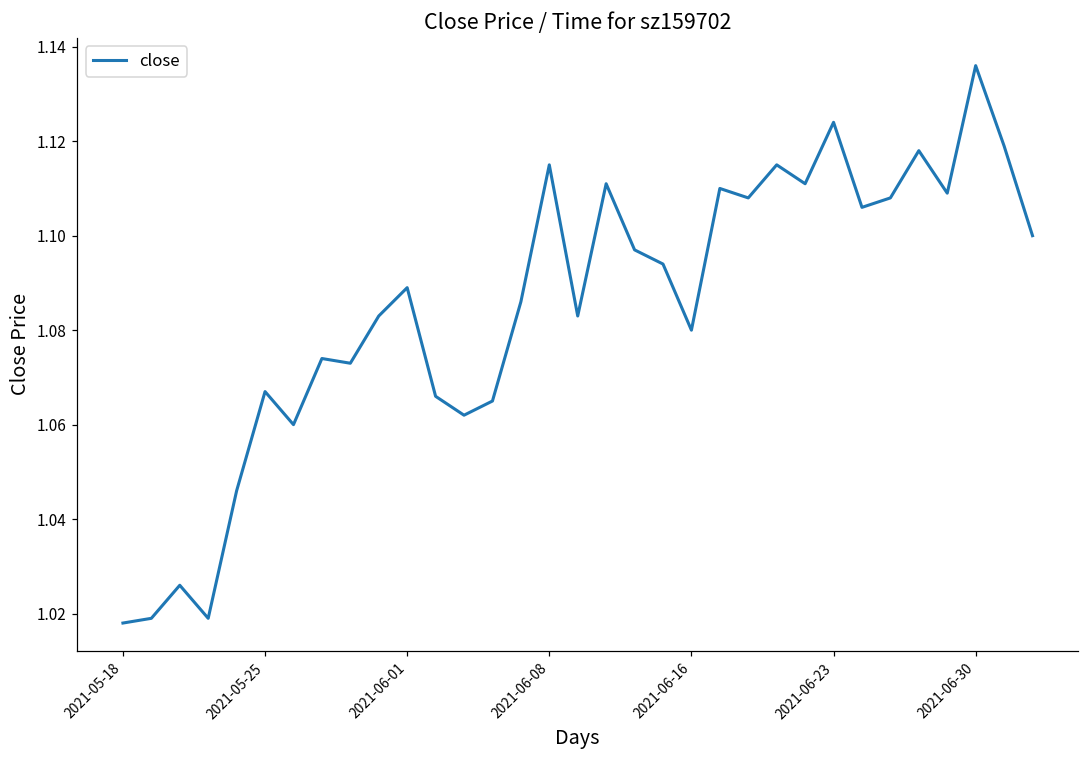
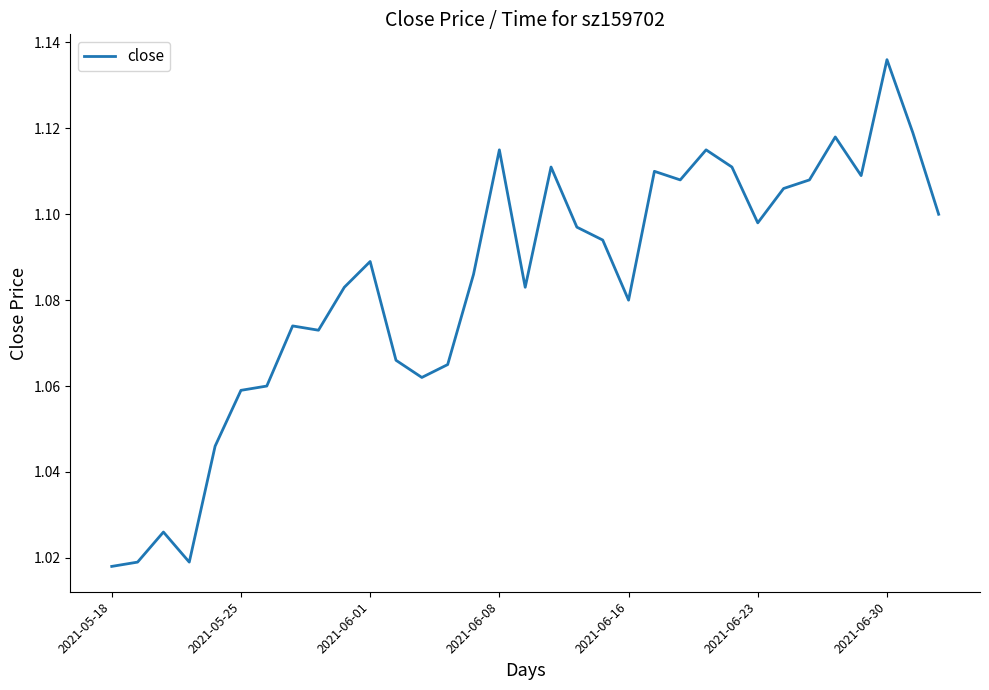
2021-05-25: 1.067 -> 1.059
2021-06-23: 1.124 -> 1.098
